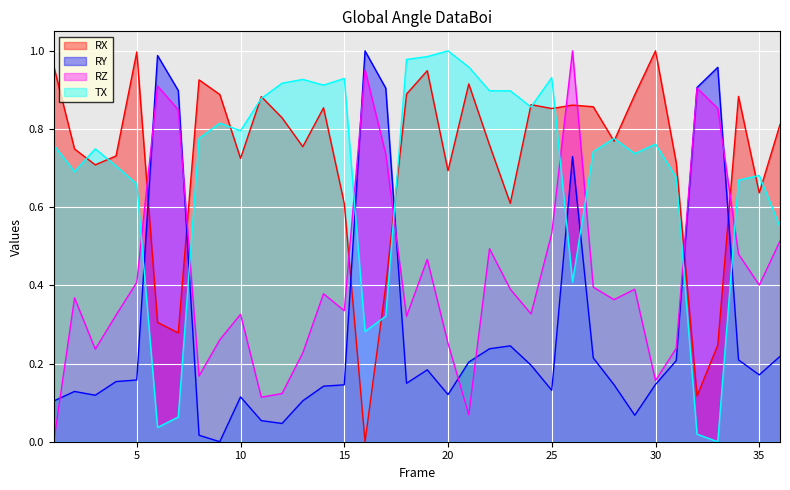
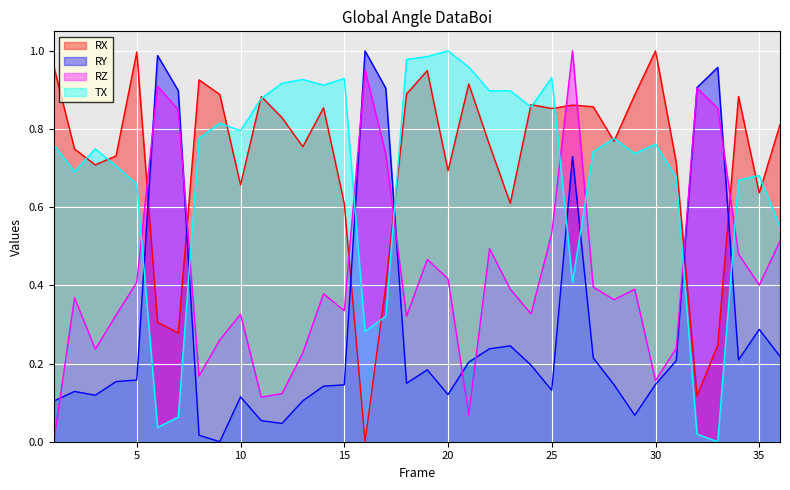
RX, 10: 0.72 -> 0.66
RZ, 20: 0.25 -> 0.42
RY, 35: 0.17 -> 0.29
